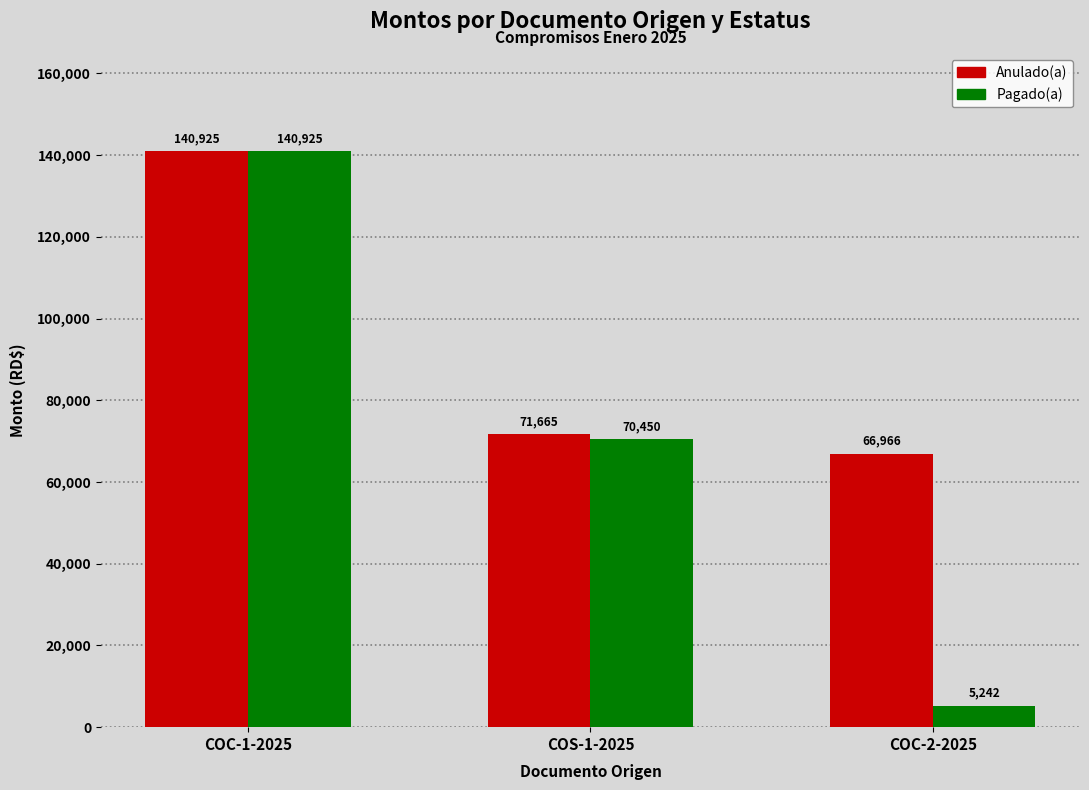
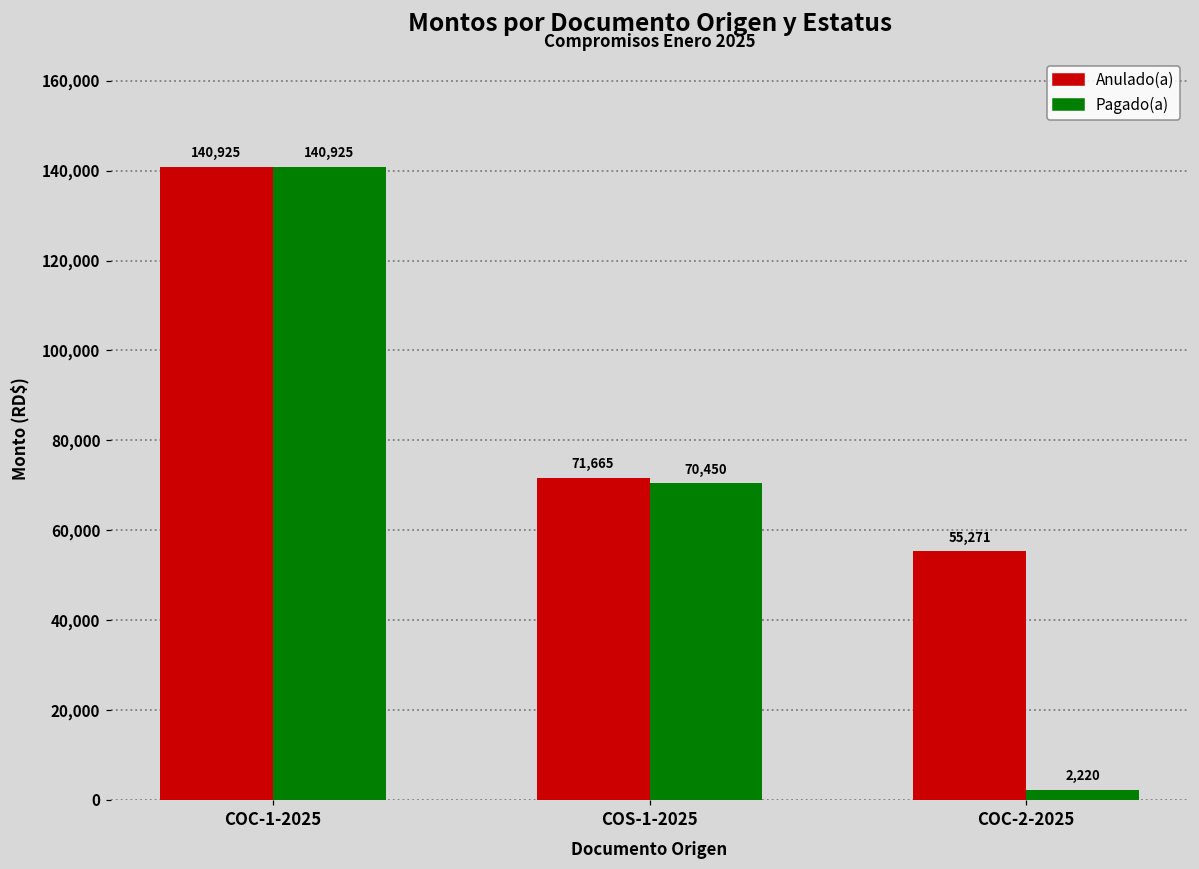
Anulado(a), COC-2-2025: 66,966 -> 55,271
Pagado(a), COC-2-2025: 5,242 -> 2,220
